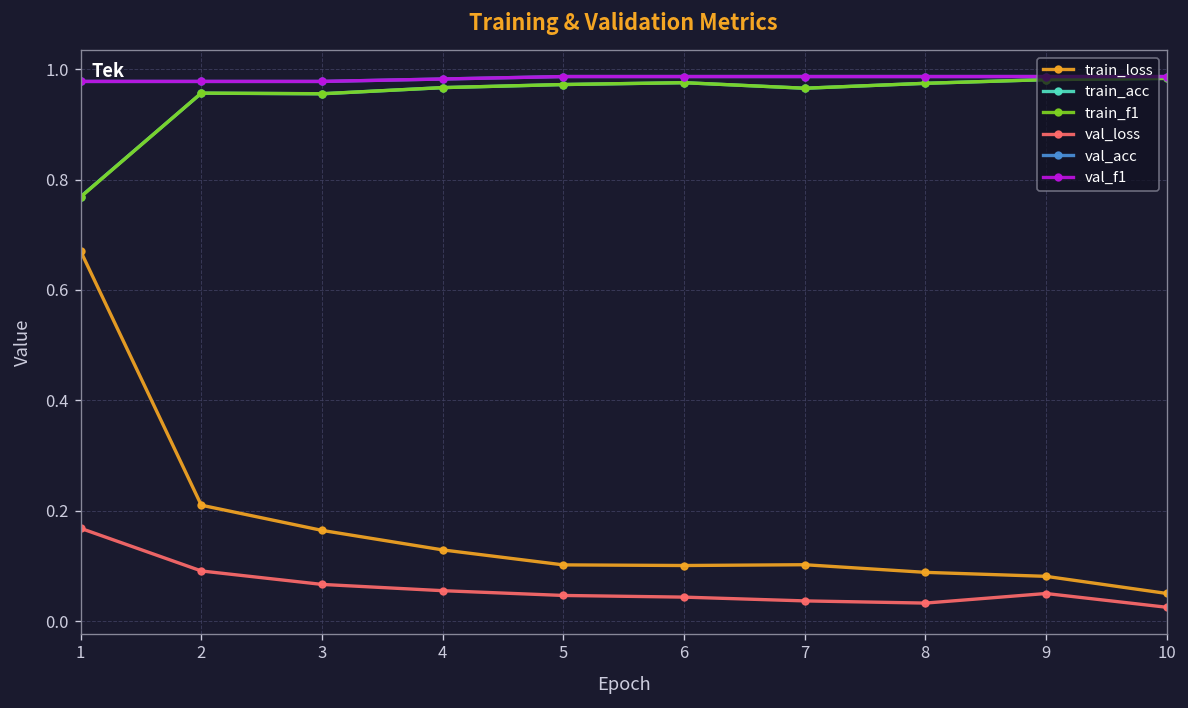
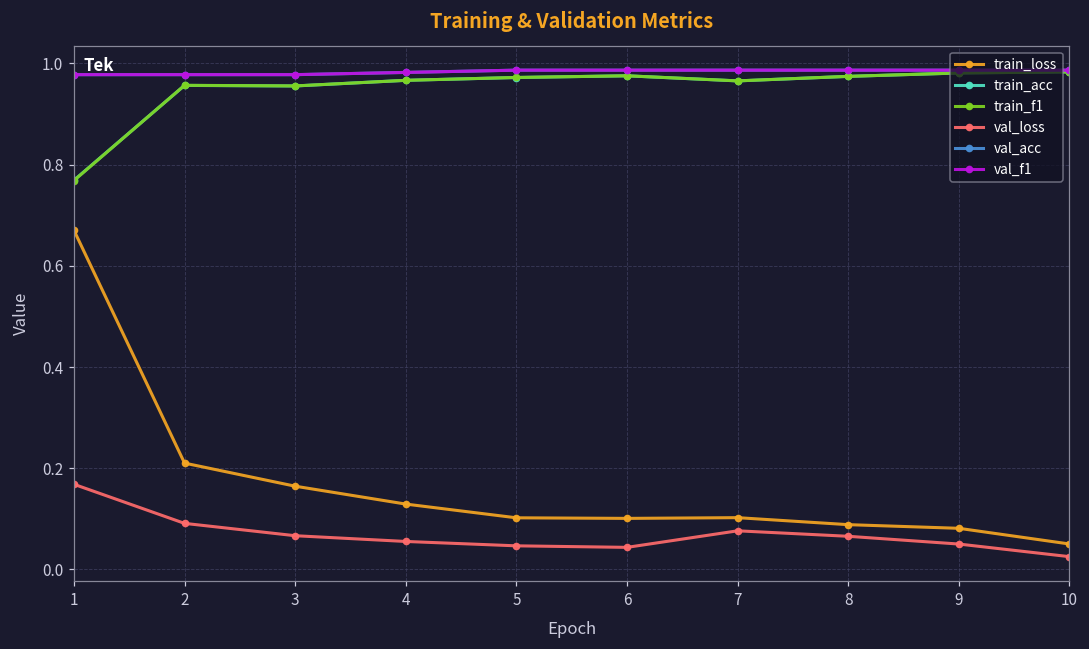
val_loss, 7: 0.04 -> 0.08
val_loss, 8: 0.03 -> 0.07
